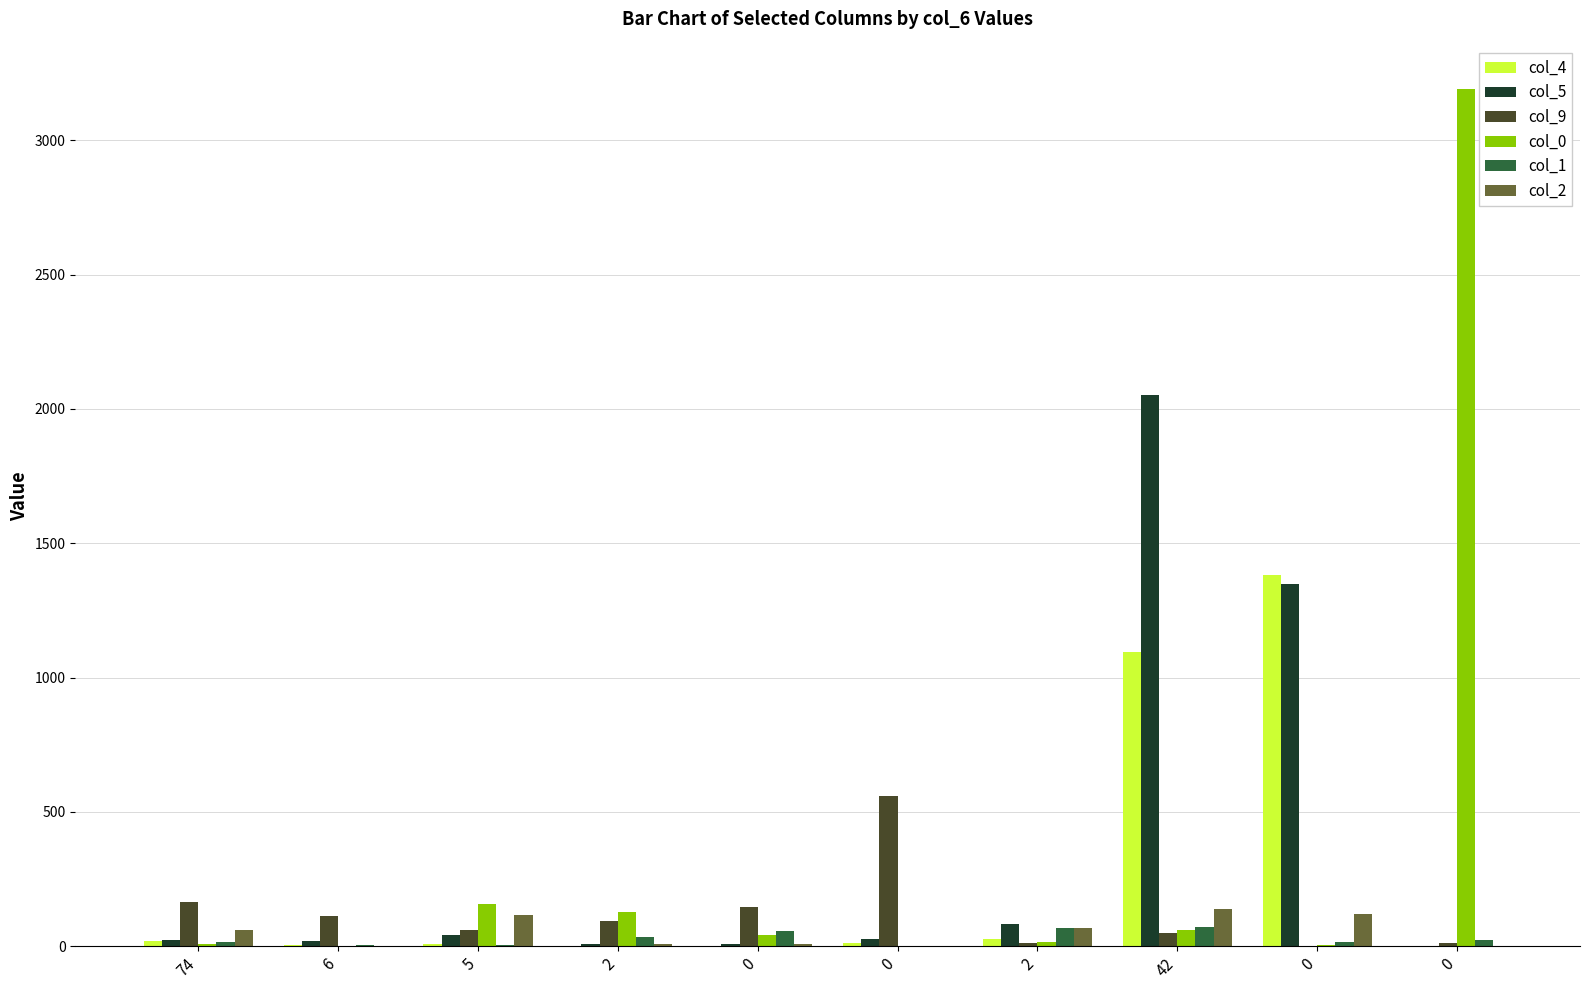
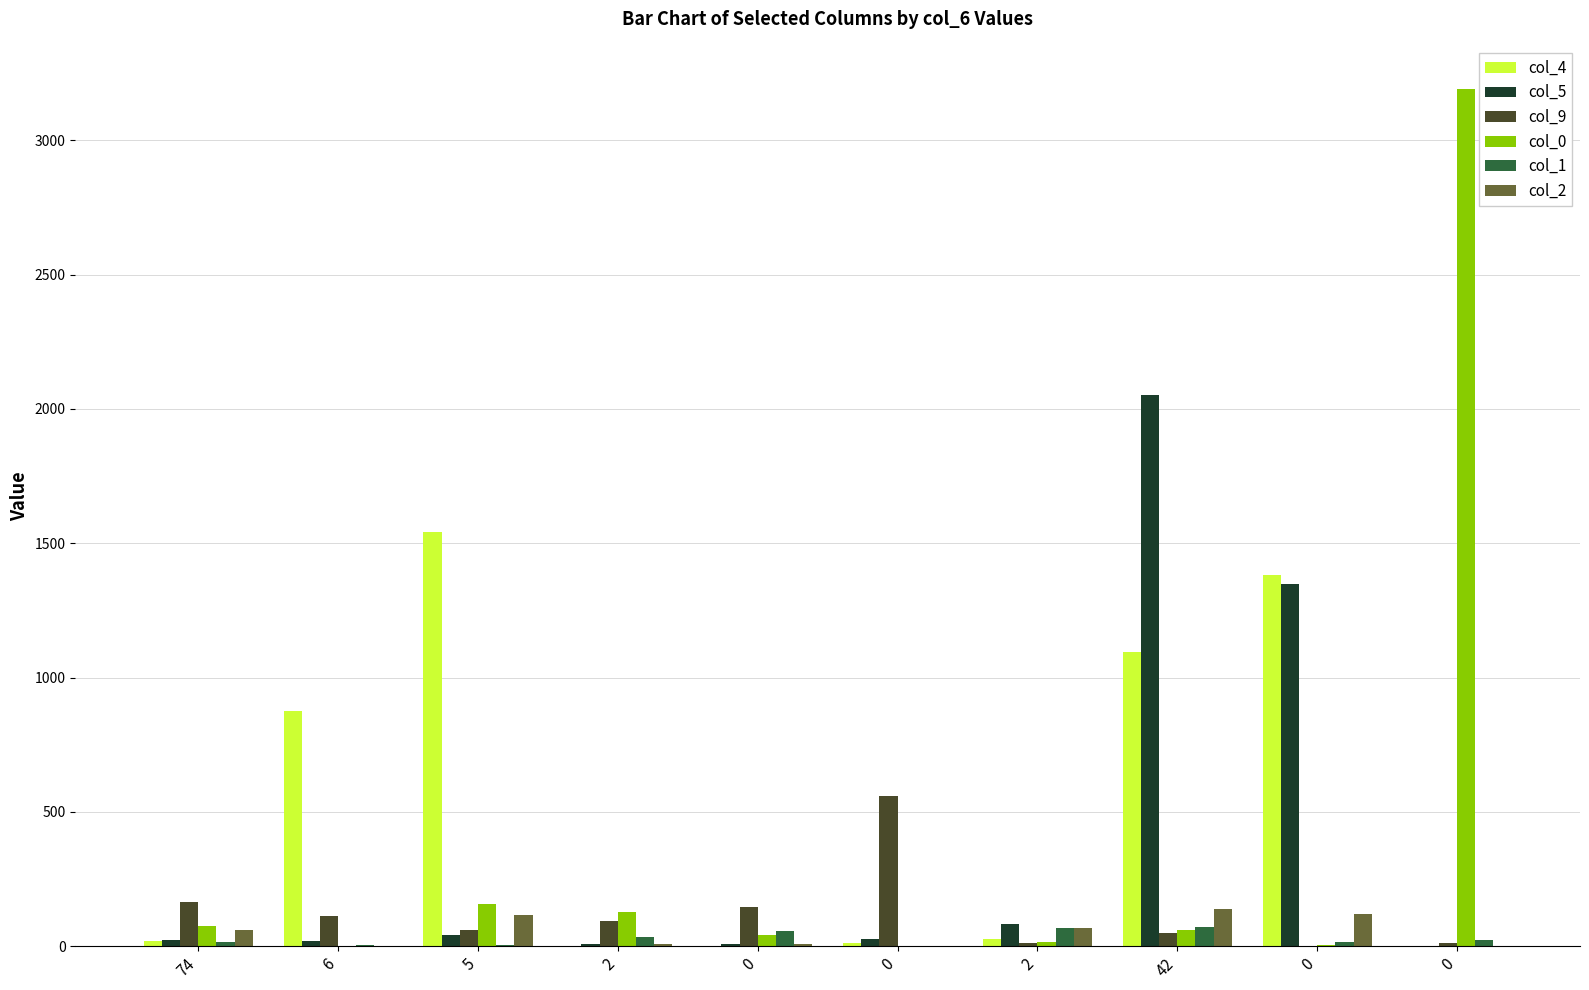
col_0, 74: 10 -> 80
col_4, 6: 10 -> 880
col_4, 5: 10 -> 1540
